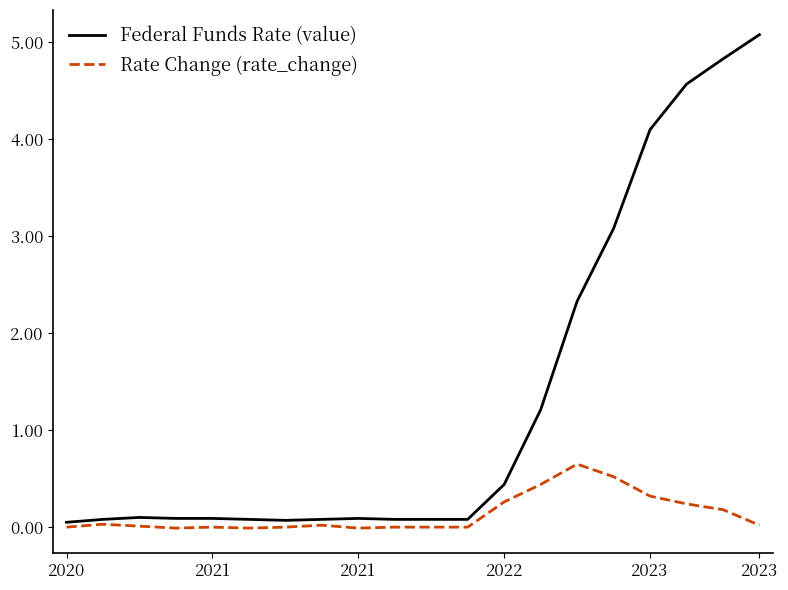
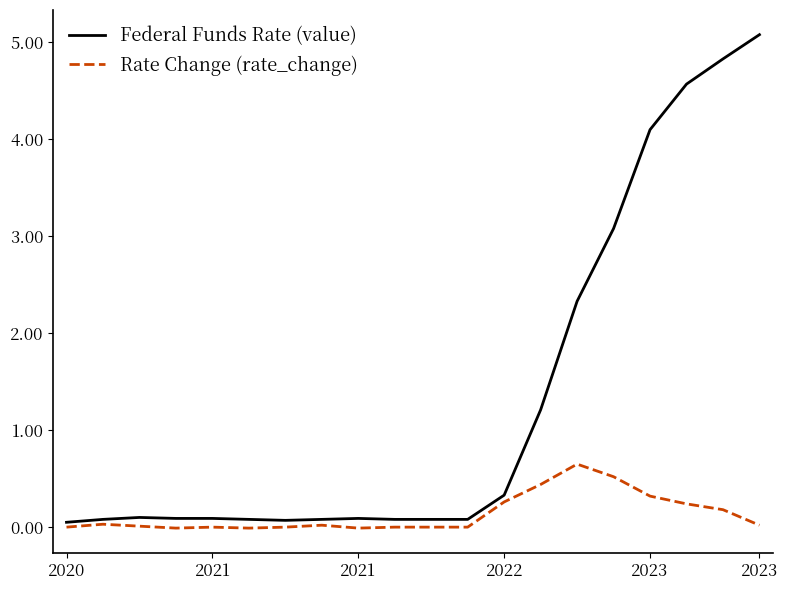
Federal Funds Rate (value), 2022: 0.4 -> 0.3
